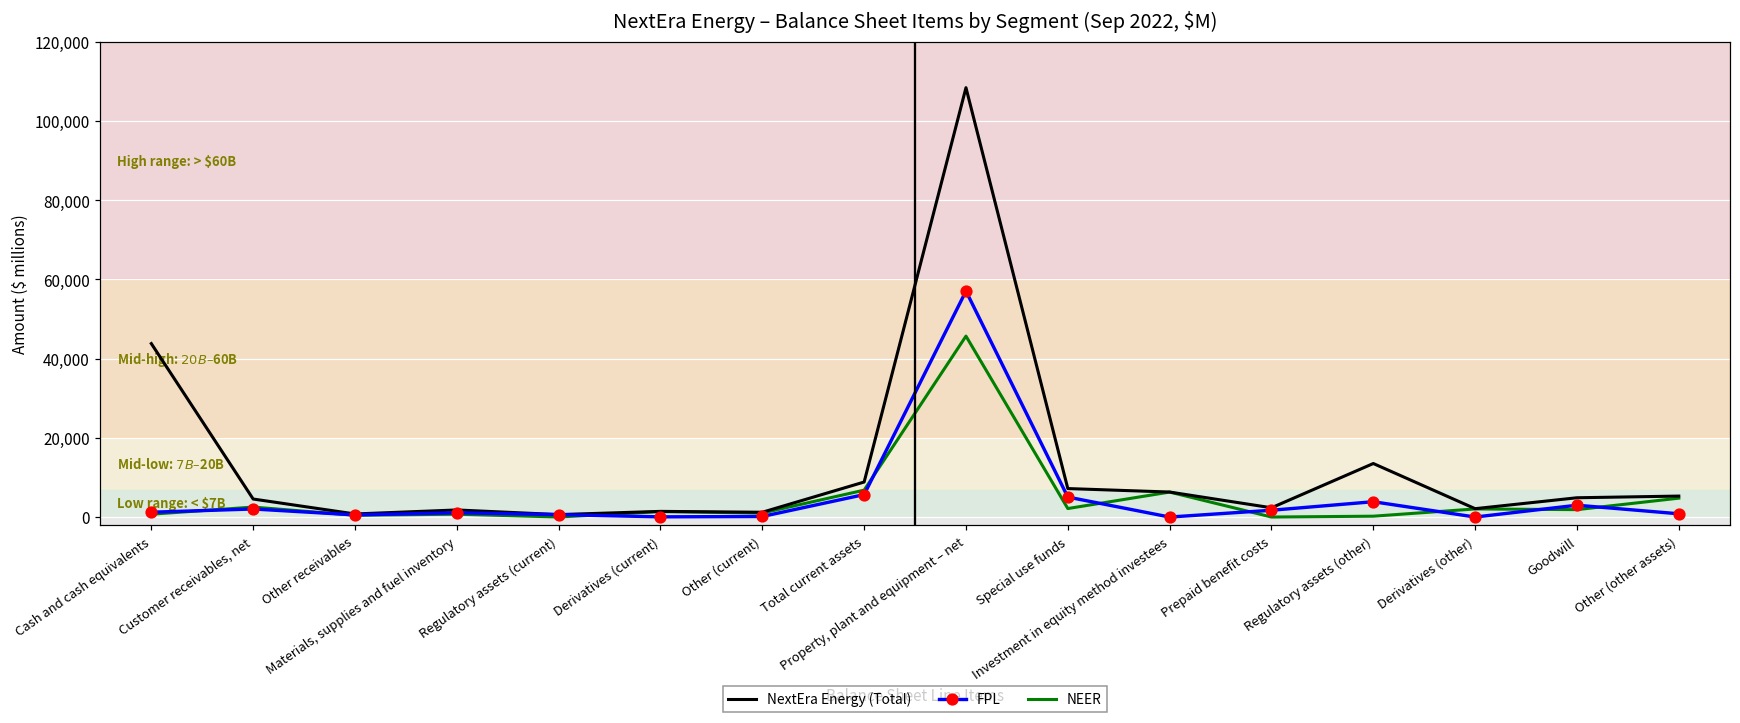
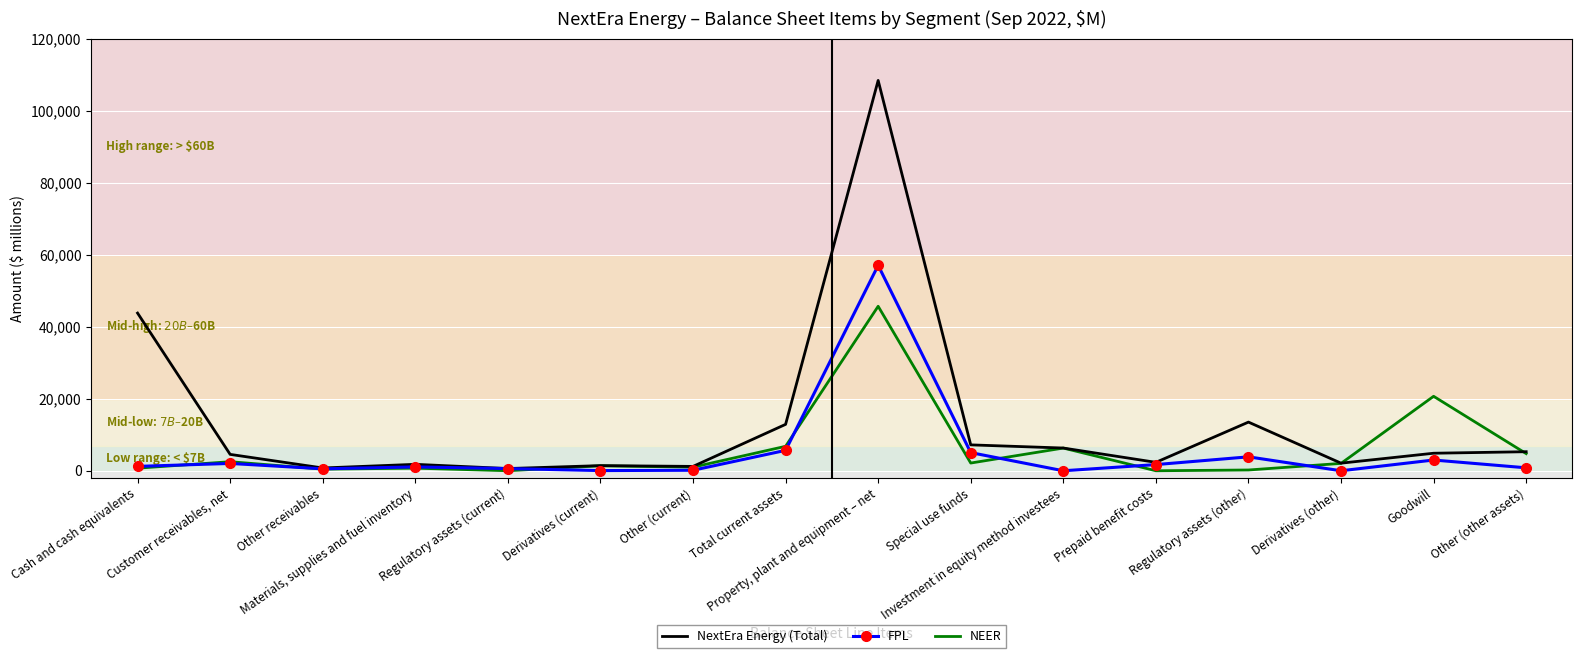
NextEra Energy (Total), Total current assets: 9,000 -> 13,000
NEER, Goodwill: 2,000 -> 21,000
